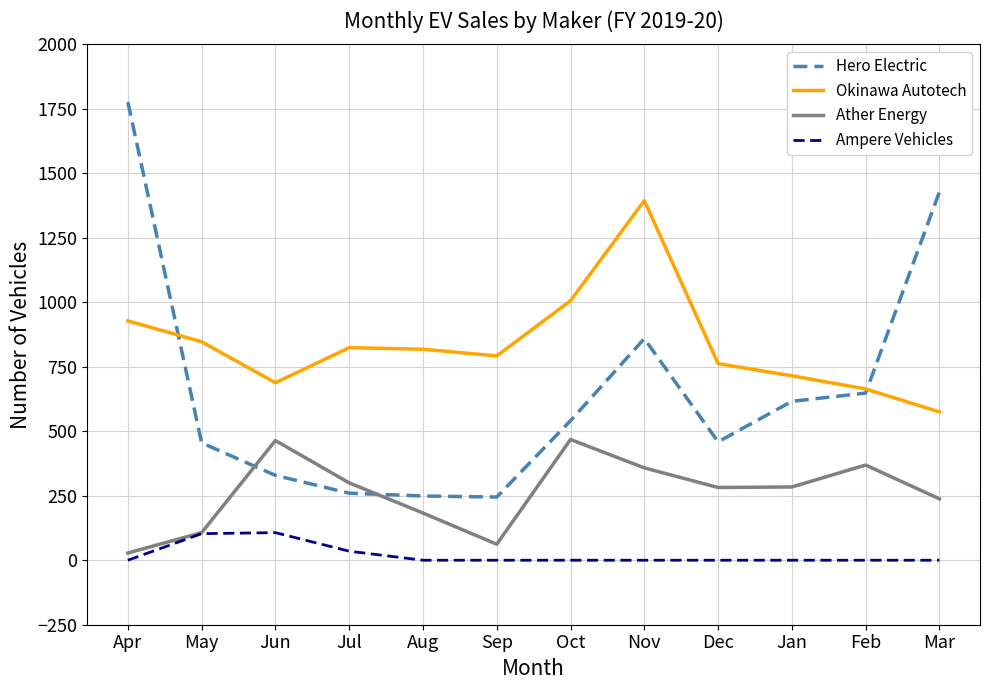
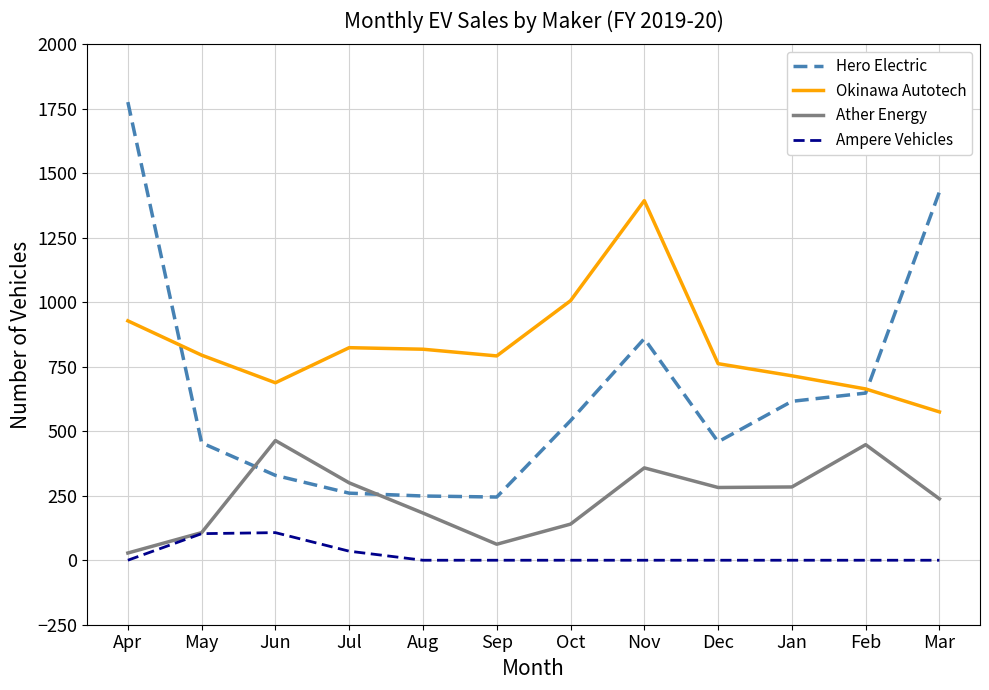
Okinawa Autotech, May: 850 -> 800
Ather Energy, Oct: 470 -> 140
Ather Energy, Feb: 370 -> 450
